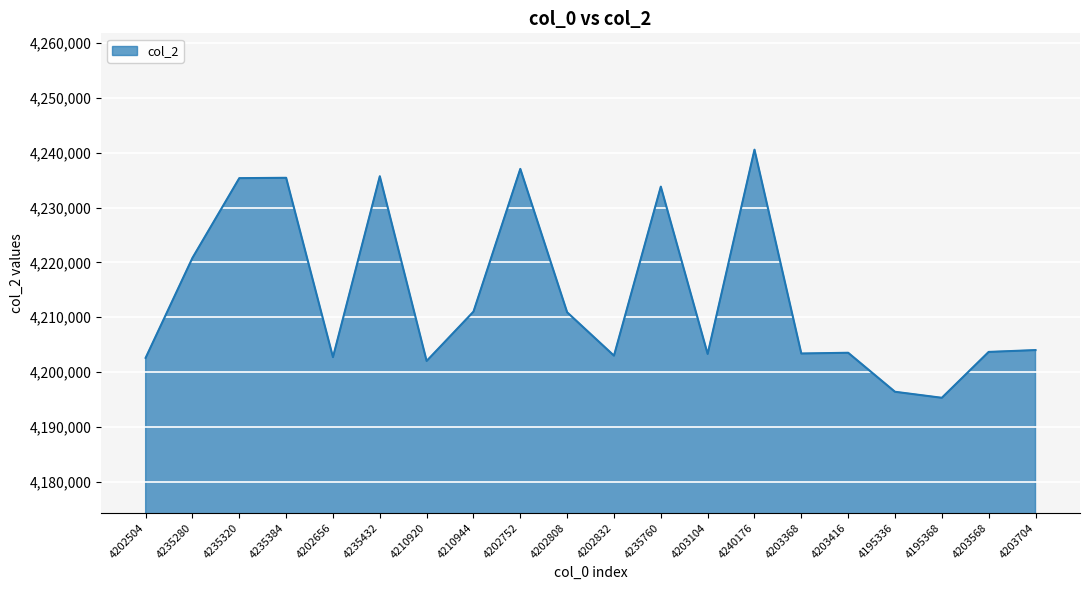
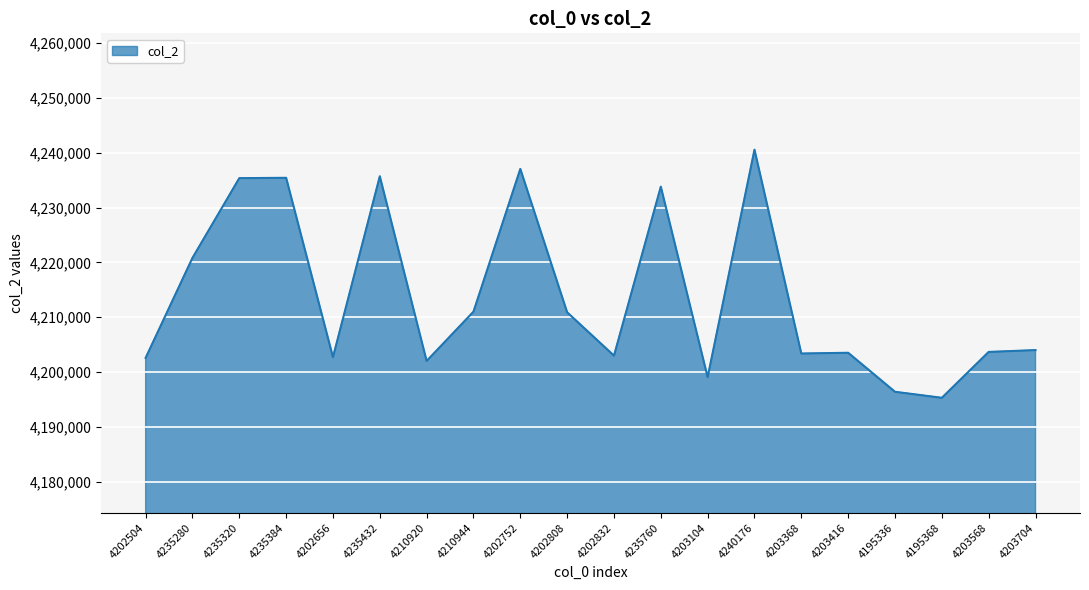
4203104: 4,203,000 -> 4,199,000
